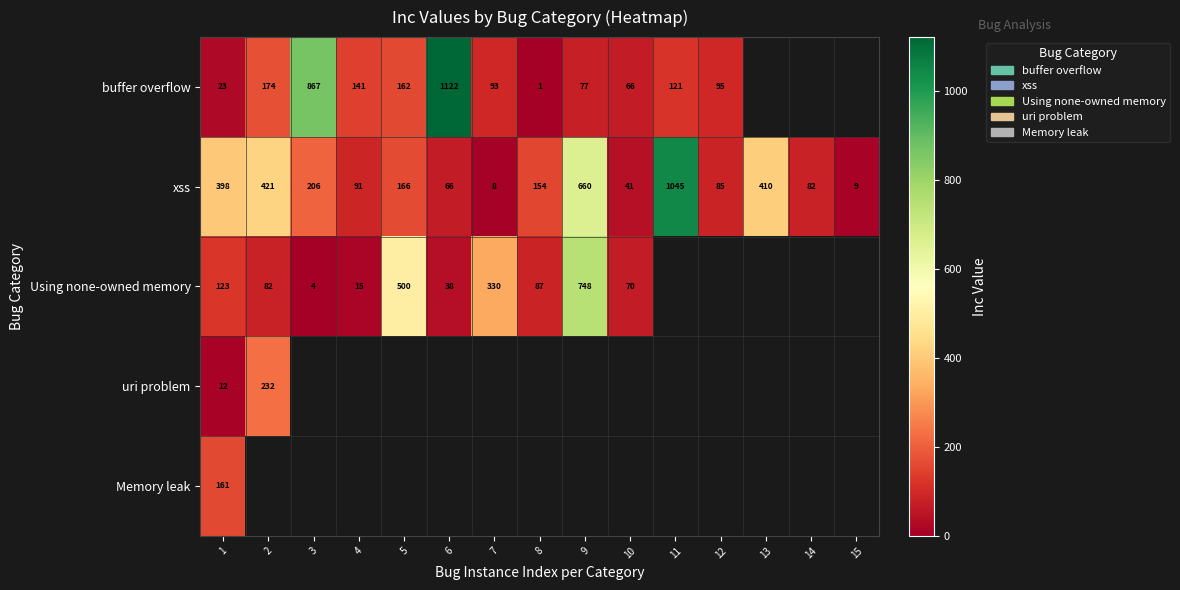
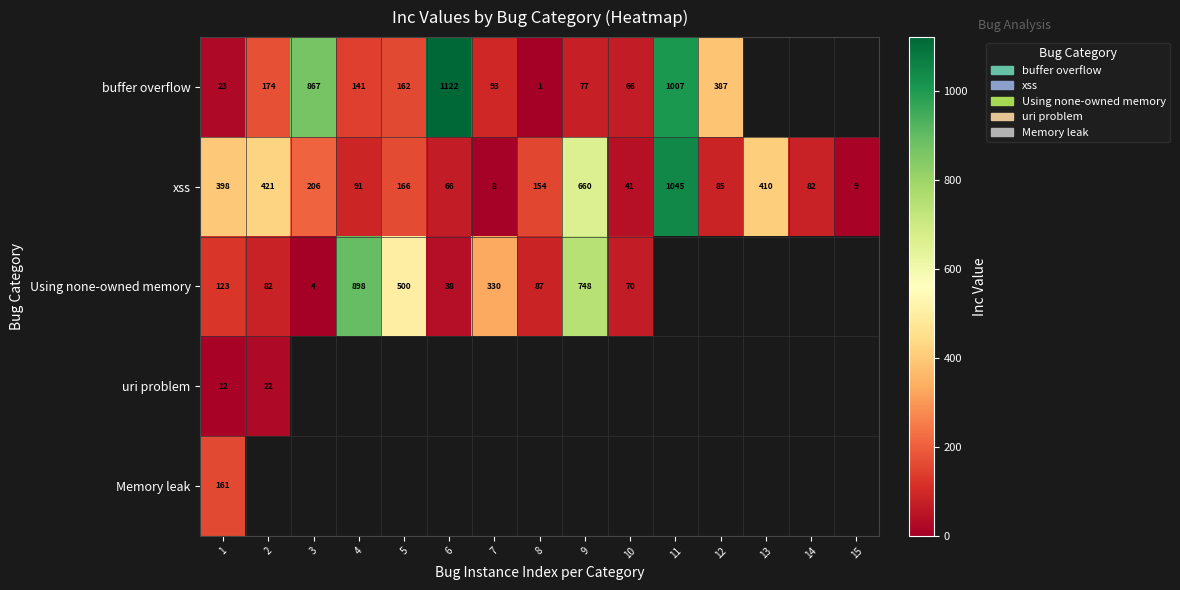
buffer overflow, 11: 121 -> 1007
buffer overflow, 12: 95 -> 387
Using none-owned memory, 4: 15 -> 898
uri problem, 2: 232 -> 22
